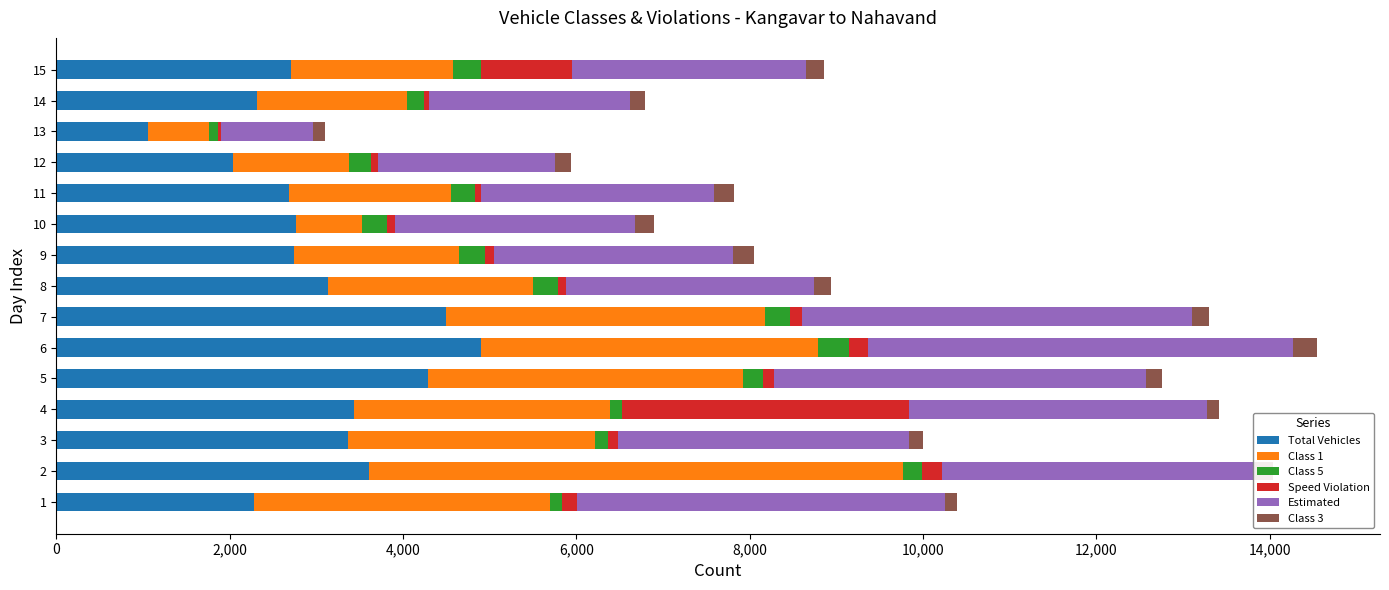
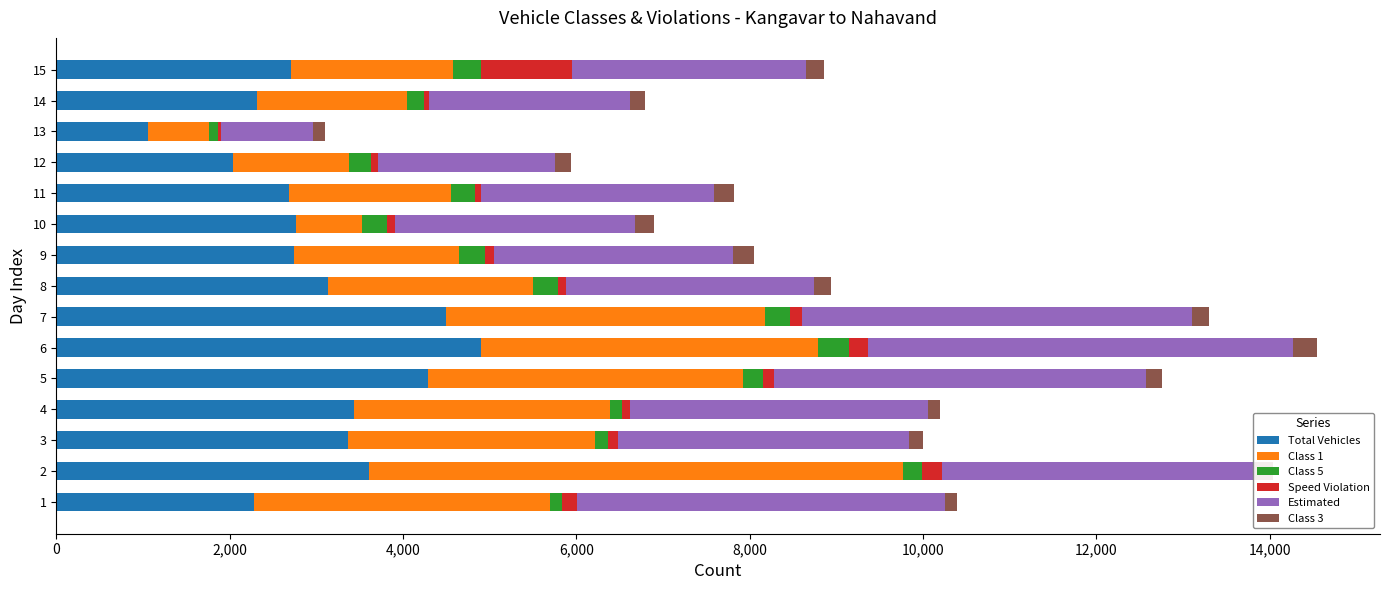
Speed Violation, 4: 3,300 -> 100
